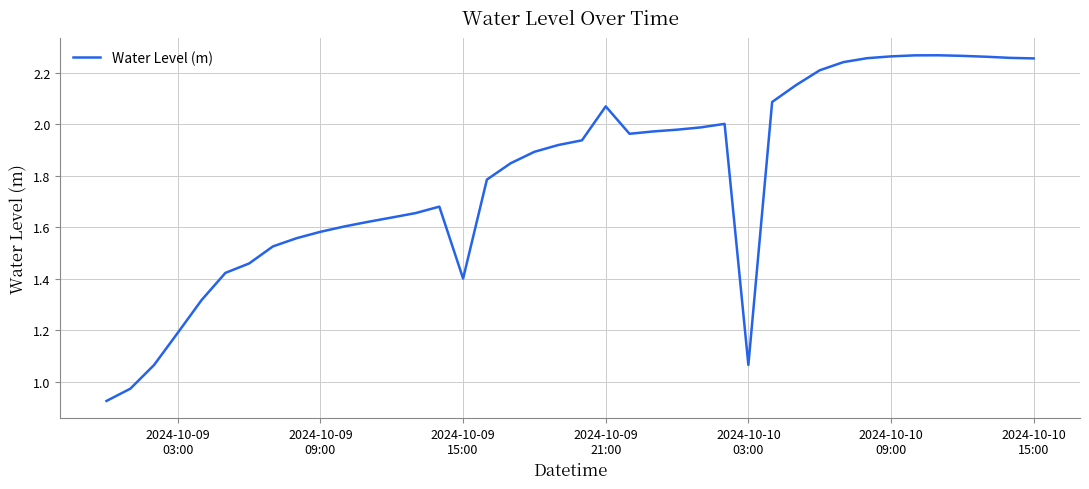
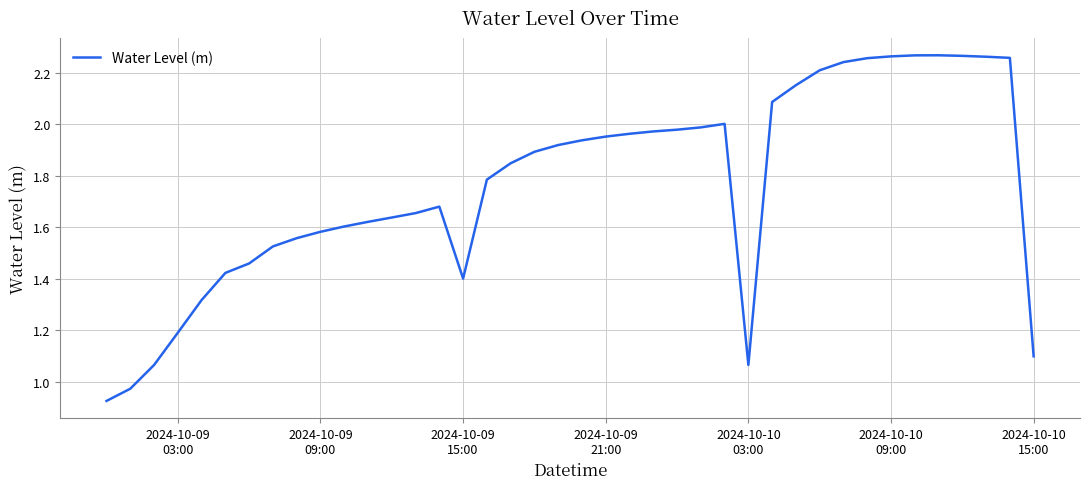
2024-10-09 21:00: 2.07 -> 1.95
2024-10-10 15:00: 2.26 -> 1.10
